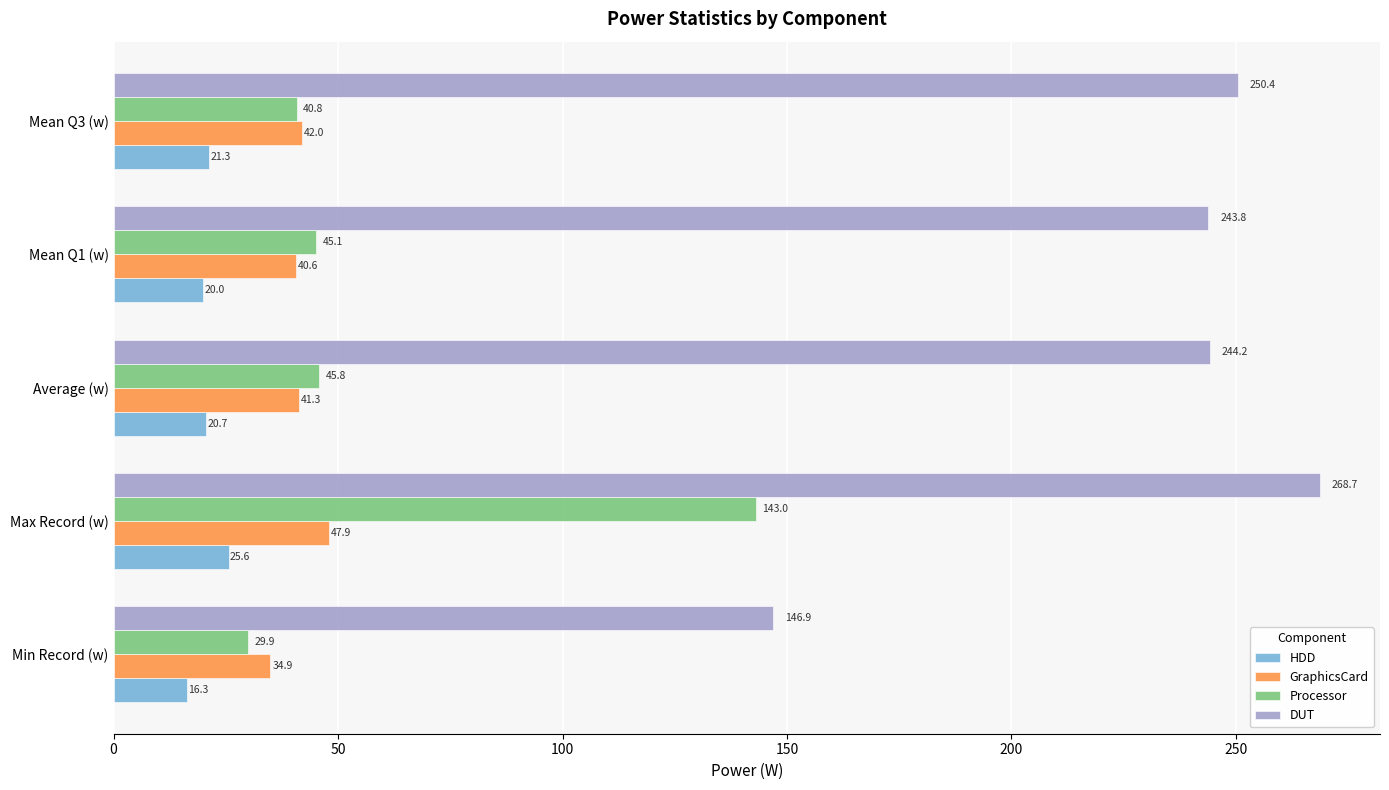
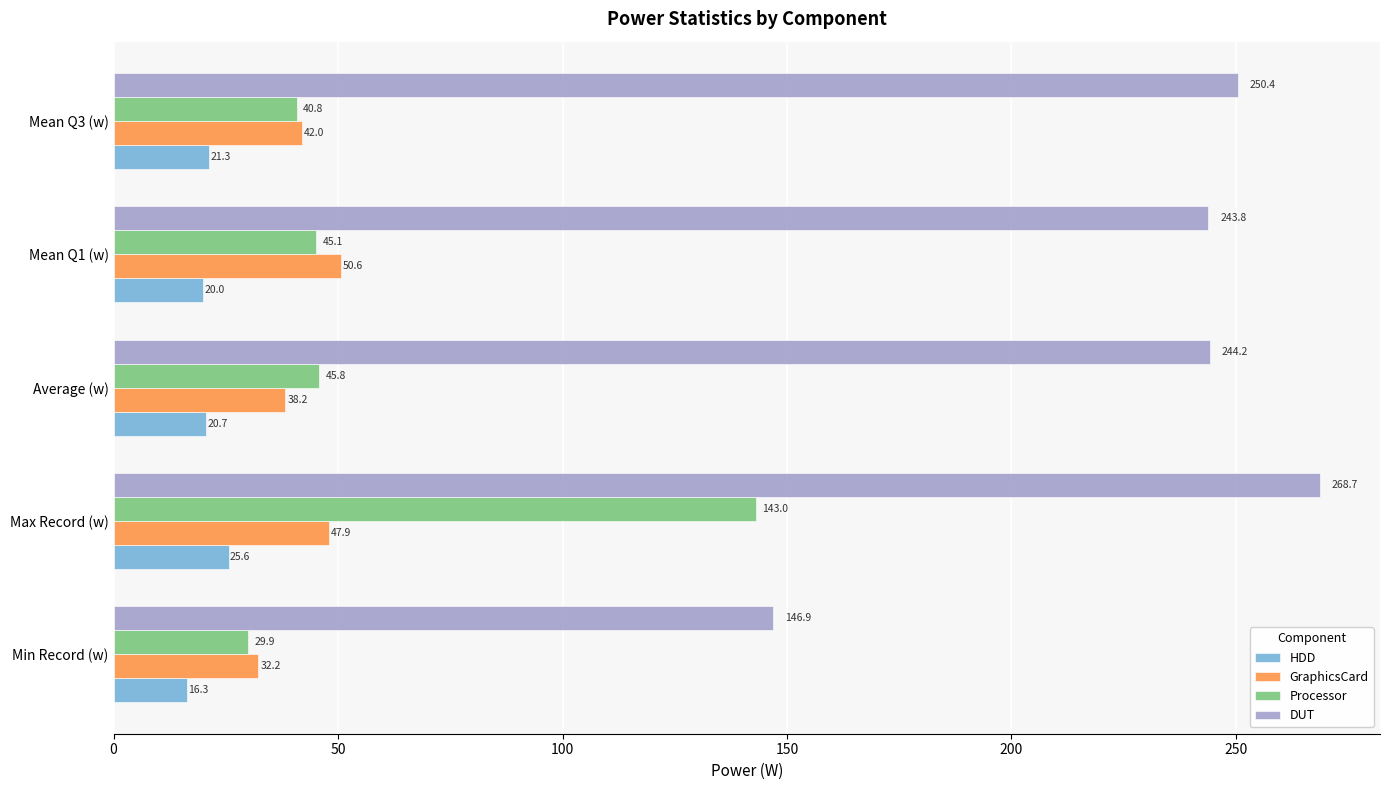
GraphicsCard, Mean Q1 (w): 40.6 -> 50.6
GraphicsCard, Average (w): 41.3 -> 38.2
GraphicsCard, Min Record (w): 34.9 -> 32.2
